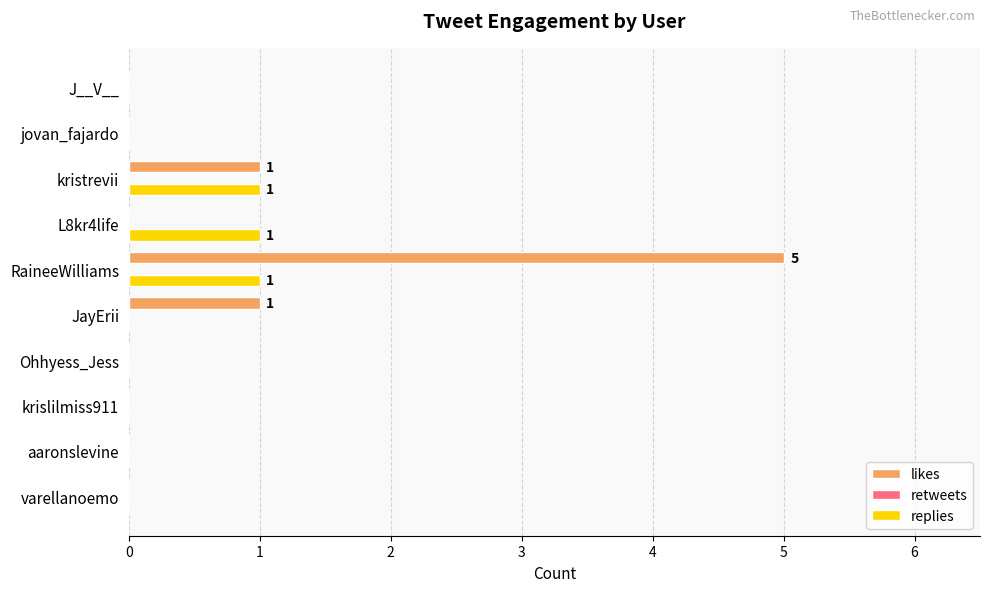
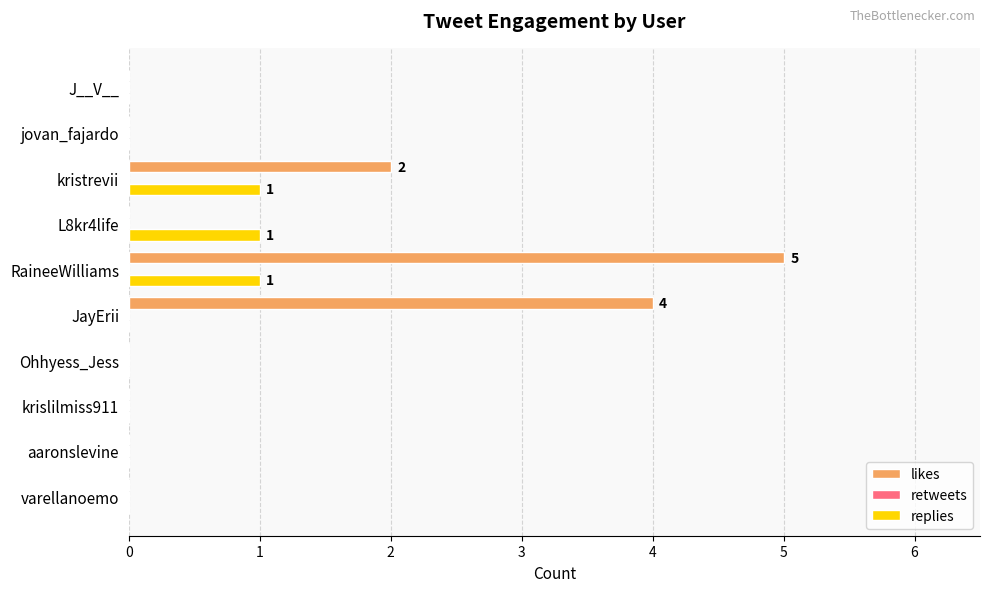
likes, kristrevii: 1 -> 2
likes, JayErii: 1 -> 4
